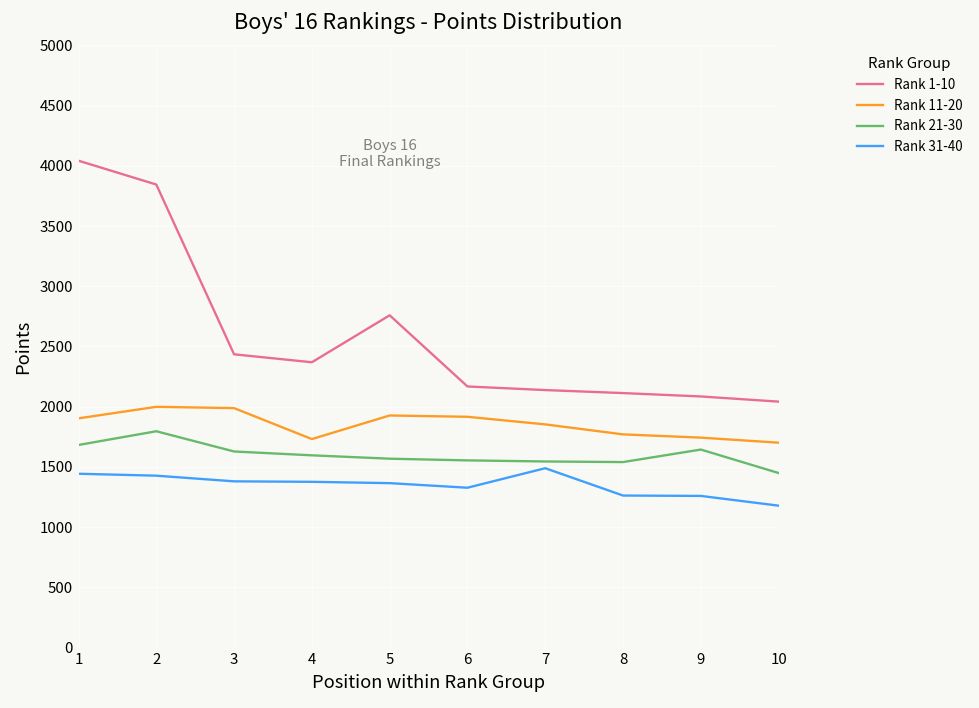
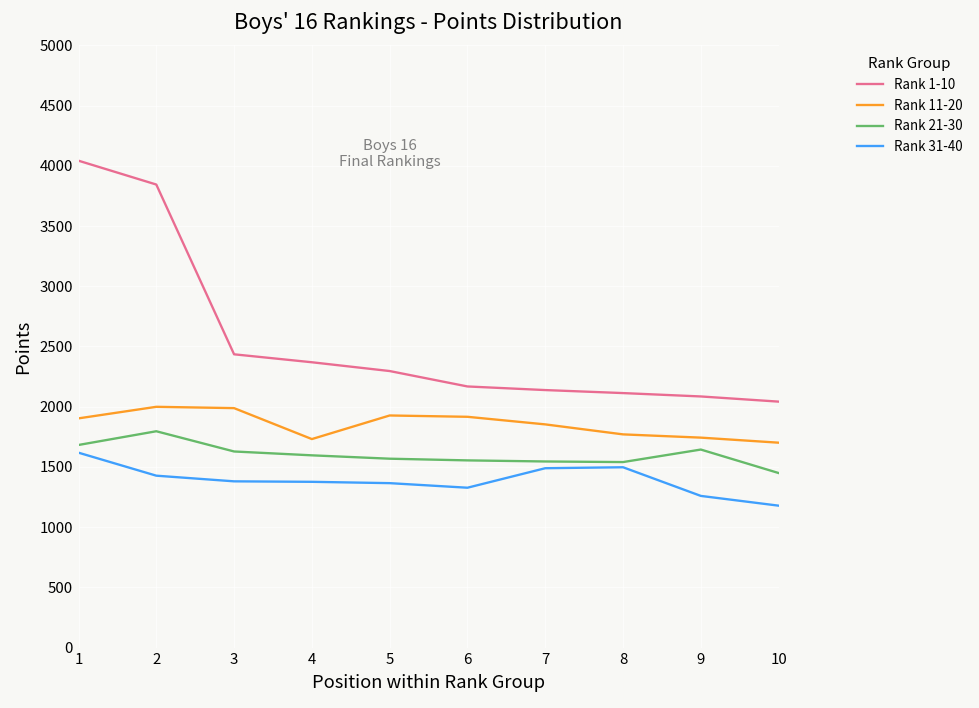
Rank 31-40, 1: 1440 -> 1620
Rank 1-10, 5: 2760 -> 2300
Rank 31-40, 8: 1260 -> 1500
